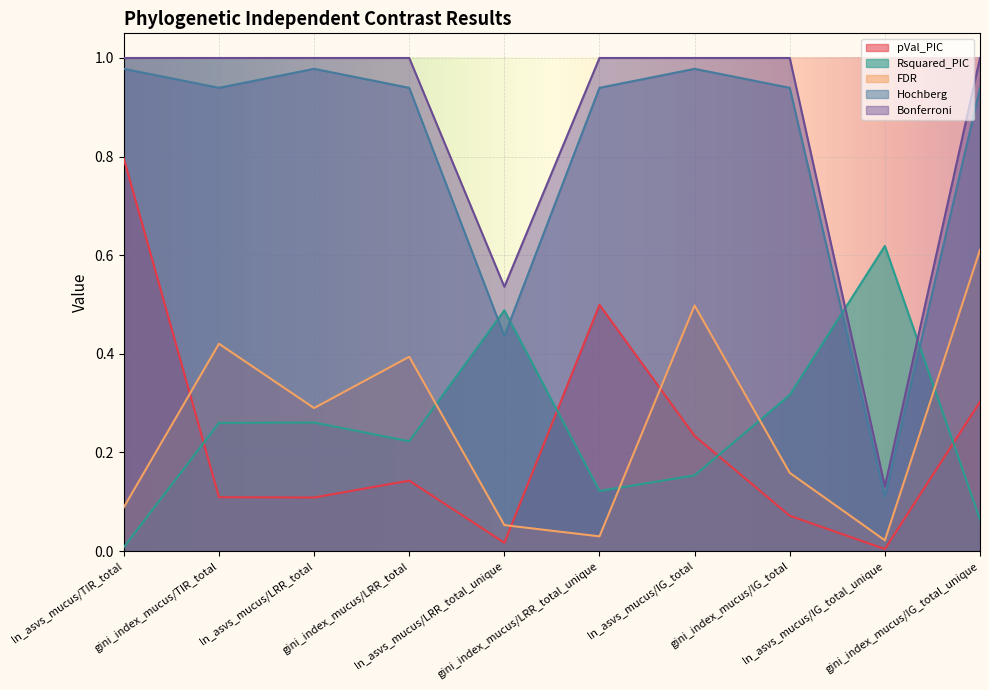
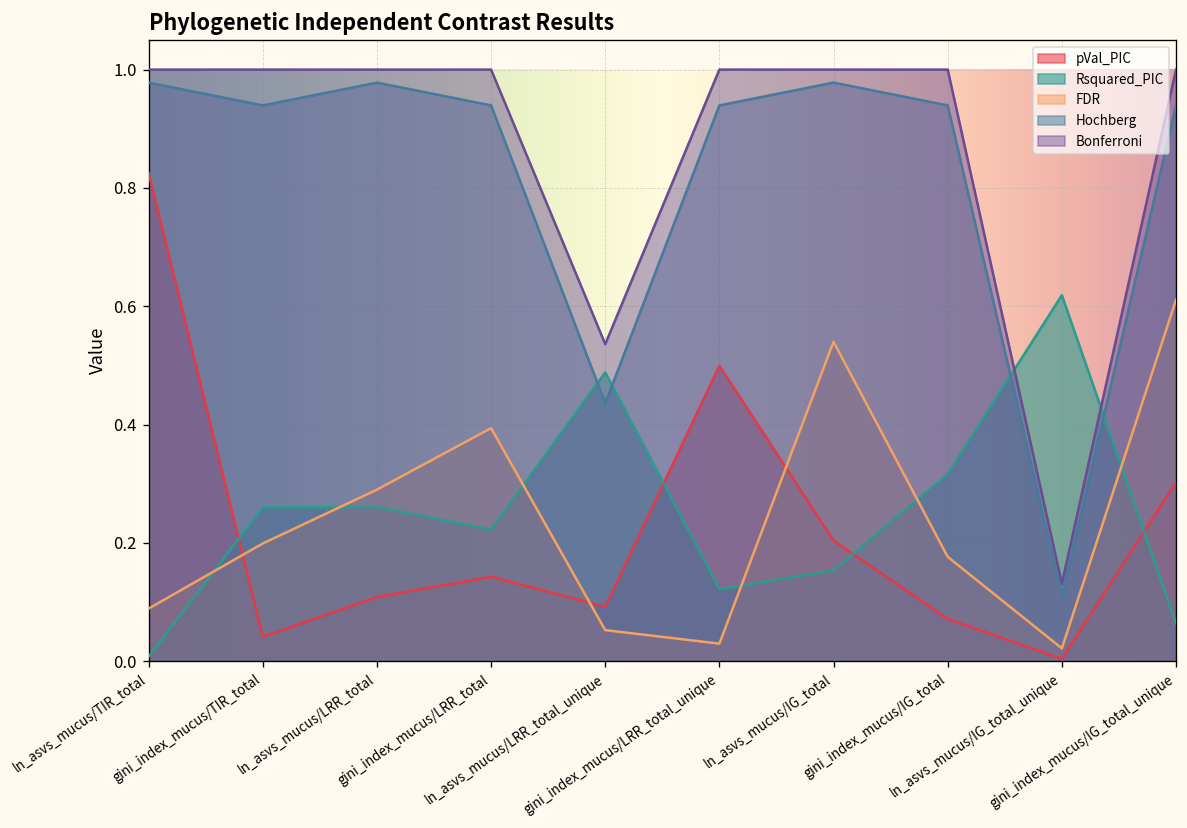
pVal_PIC, ln_asvs_mucus/TIR_total: 0.80 -> 0.83
pVal_PIC, gini_index_mucus/TIR_total: 0.11 -> 0.04
FDR, gini_index_mucus/TIR_total: 0.42 -> 0.20
pVal_PIC, ln_asvs_mucus/LRR_total_unique: 0.02 -> 0.09
pVal_PIC, ln_asvs_mucus/IG_total: 0.23 -> 0.20
FDR, ln_asvs_mucus/IG_total: 0.50 -> 0.54
FDR, gini_index_mucus/IG_total: 0.16 -> 0.18
